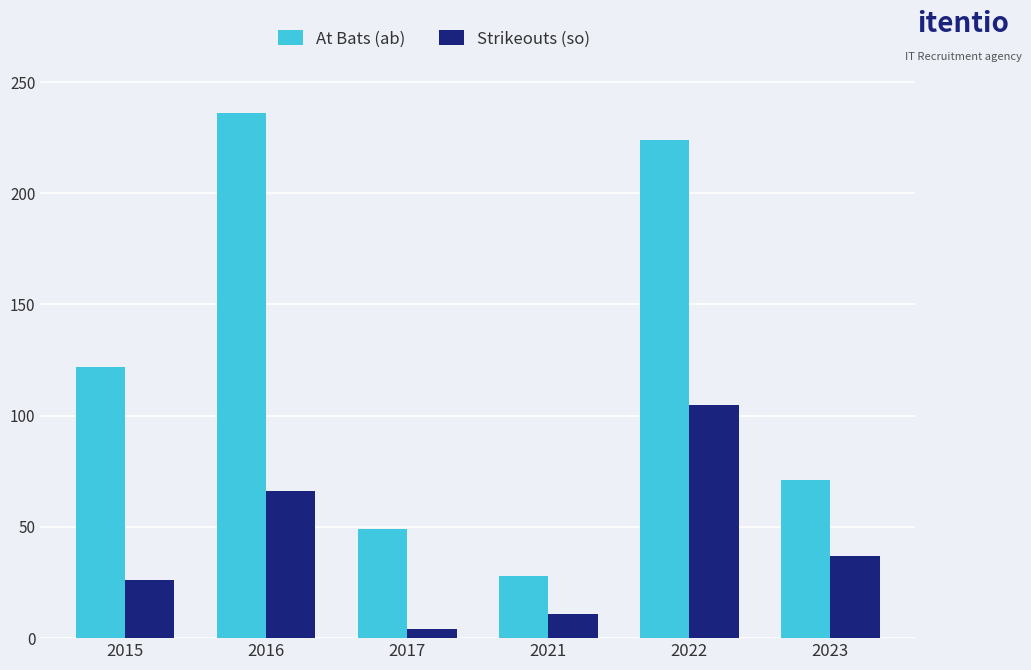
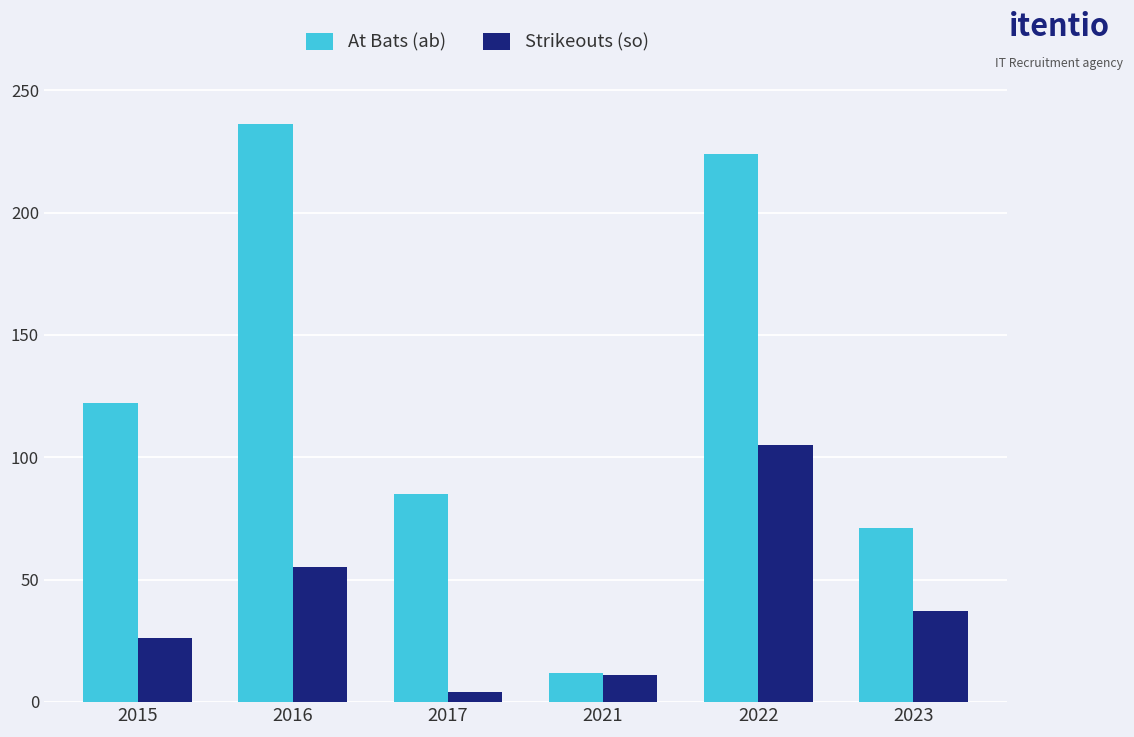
Strikeouts (so), 2016: 66 -> 55
At Bats (ab), 2017: 49 -> 85
At Bats (ab), 2021: 28 -> 12
